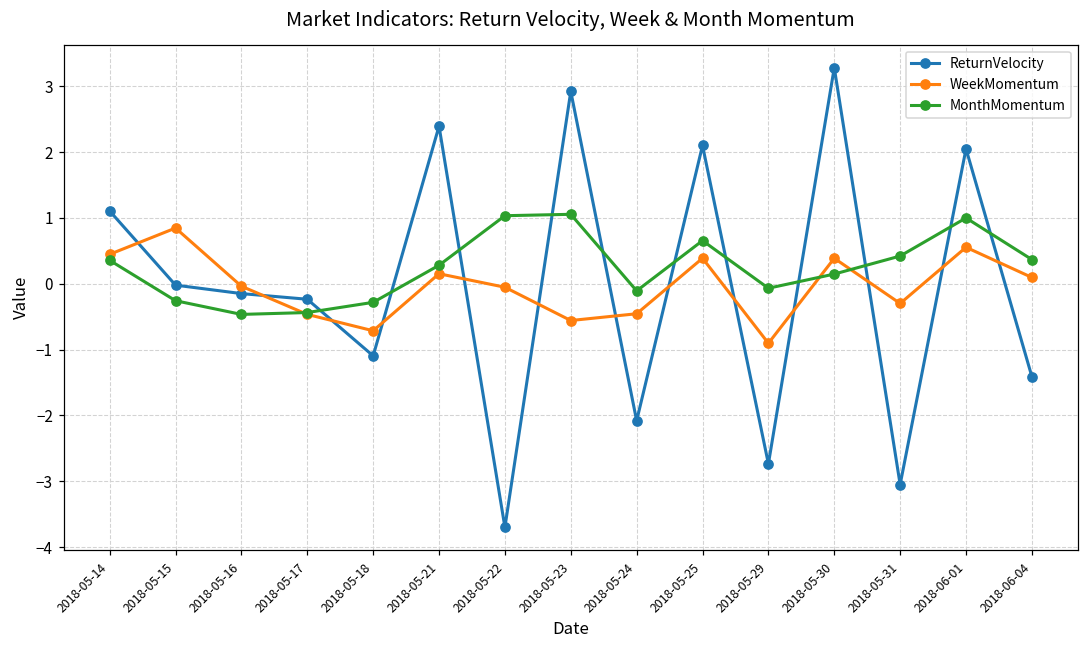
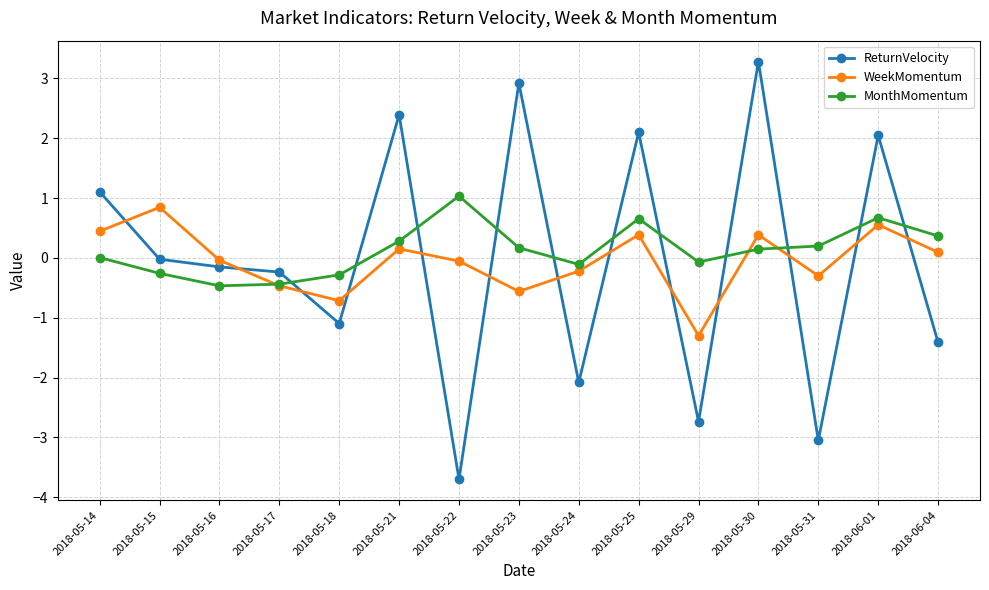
MonthMomentum, 2018-05-14: 0.4 -> 0.0
MonthMomentum, 2018-05-23: 1.1 -> 0.2
WeekMomentum, 2018-05-24: -0.5 -> -0.2
WeekMomentum, 2018-05-29: -0.9 -> -1.3
MonthMomentum, 2018-05-31: 0.4 -> 0.2
MonthMomentum, 2018-06-01: 1.0 -> 0.7
